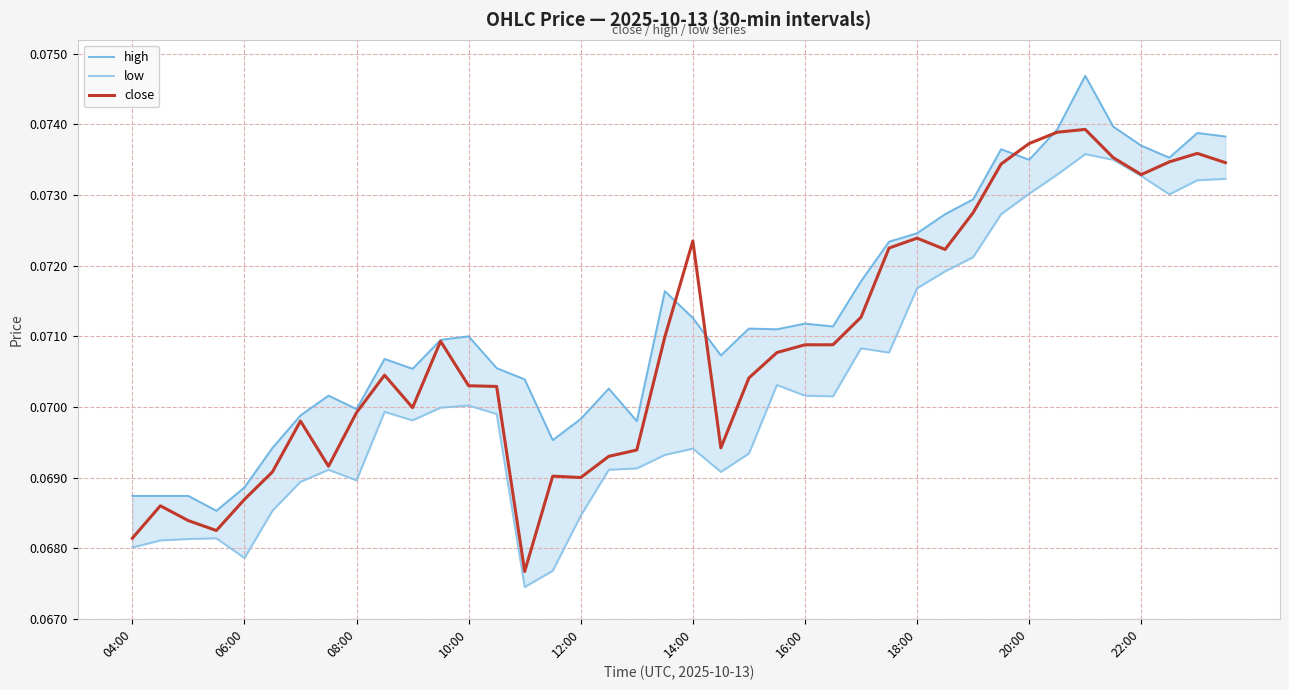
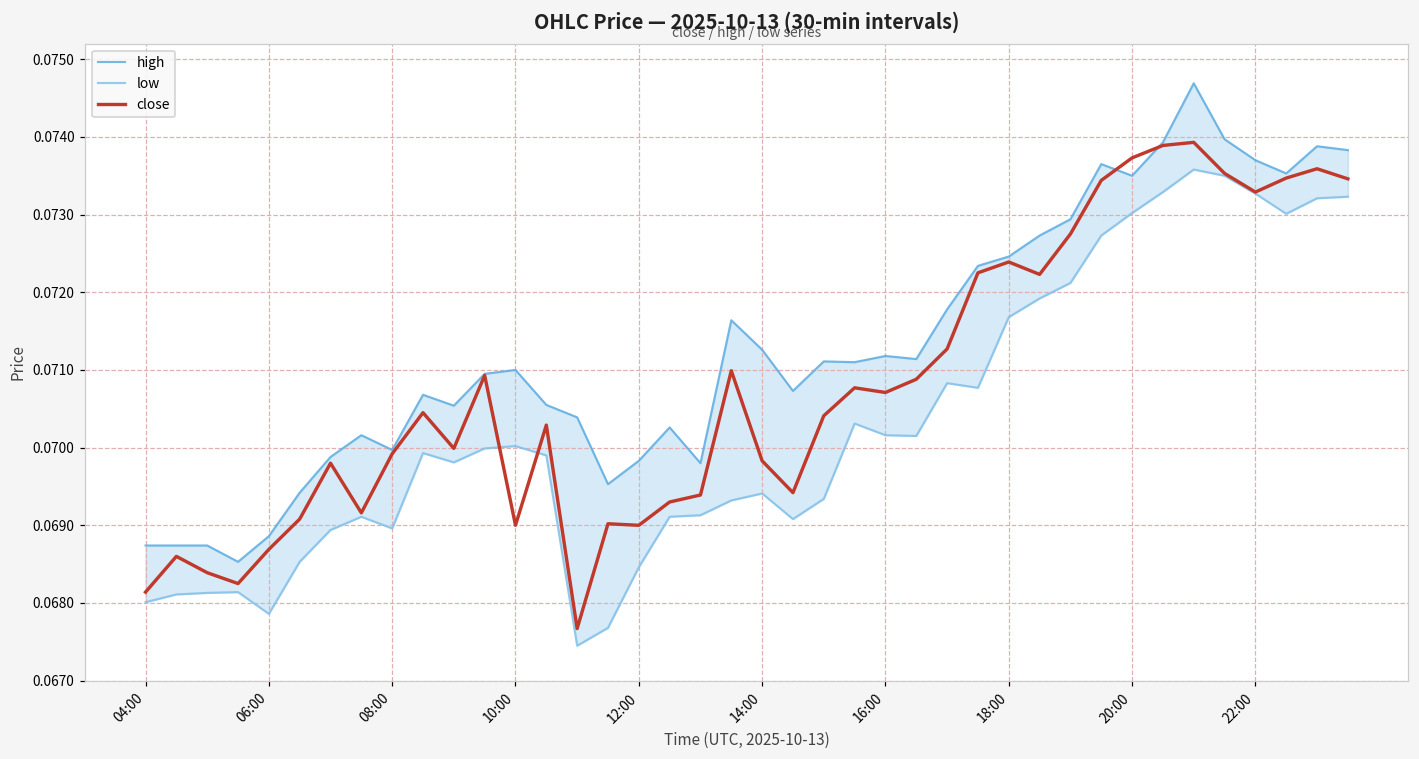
close, 10:00: 0.0703 -> 0.0690
close, 14:00: 0.0724 -> 0.0698
close, 16:00: 0.0709 -> 0.0707
